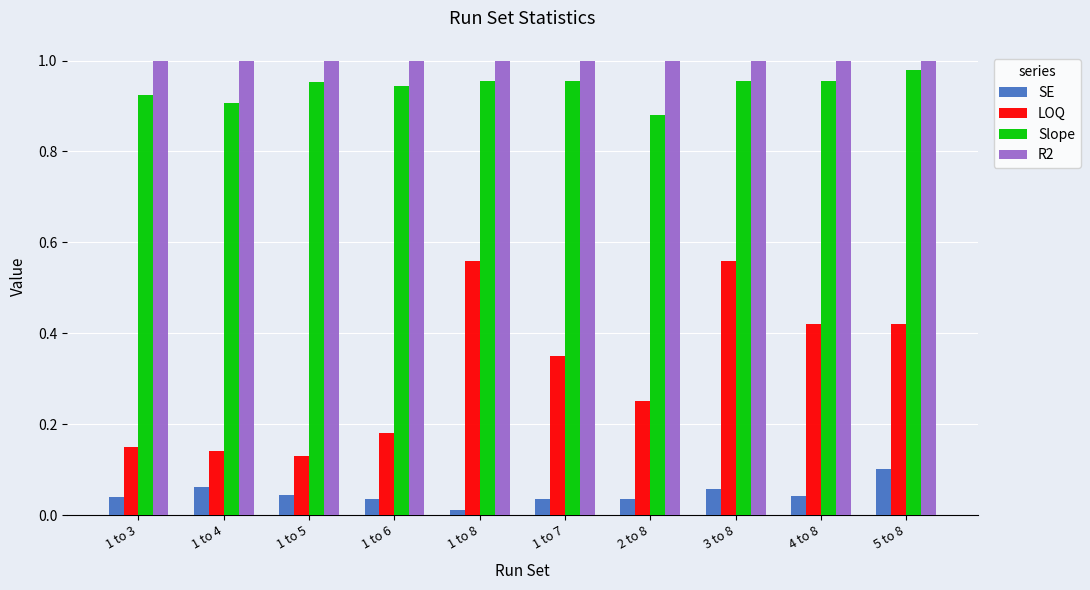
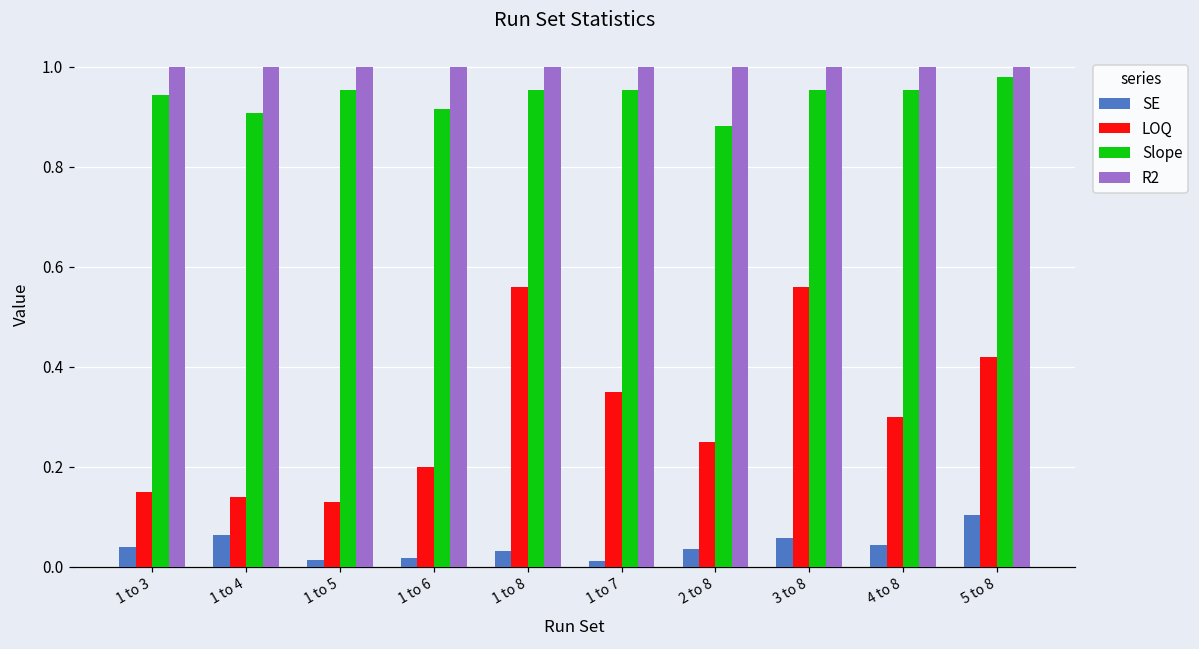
Slope, 1 to 3: 0.92 -> 0.94
SE, 1 to 5: 0.04 -> 0.01
SE, 1 to 6: 0.04 -> 0.02
LOQ, 1 to 6: 0.18 -> 0.20
Slope, 1 to 6: 0.94 -> 0.92
SE, 1 to 8: 0.01 -> 0.03
SE, 1 to 7: 0.03 -> 0.01
LOQ, 4 to 8: 0.42 -> 0.30
